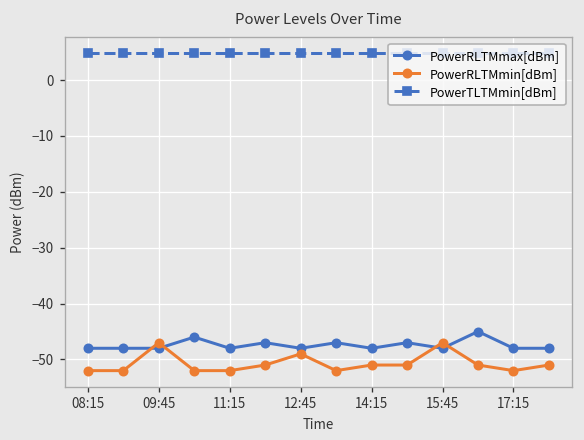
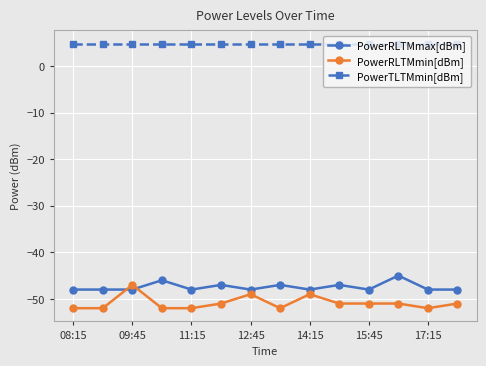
PowerRLTMmin[dBm], 14:15: -51 -> -49
PowerRLTMmin[dBm], 15:45: -47 -> -51
